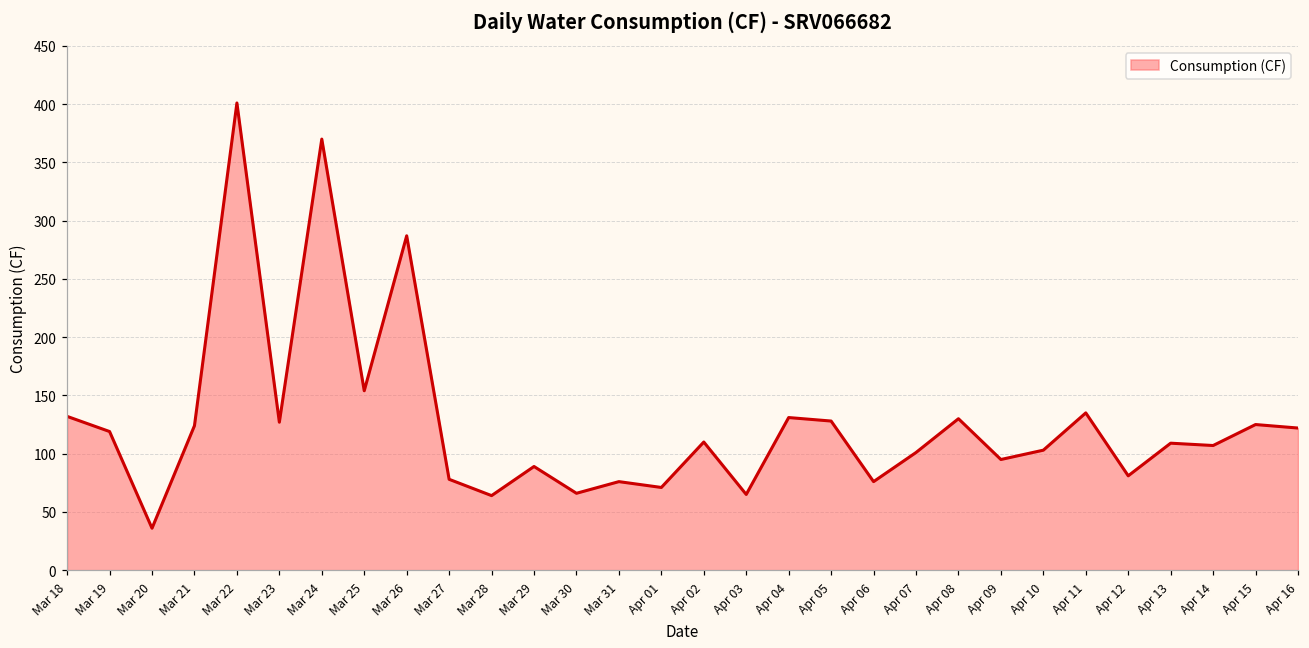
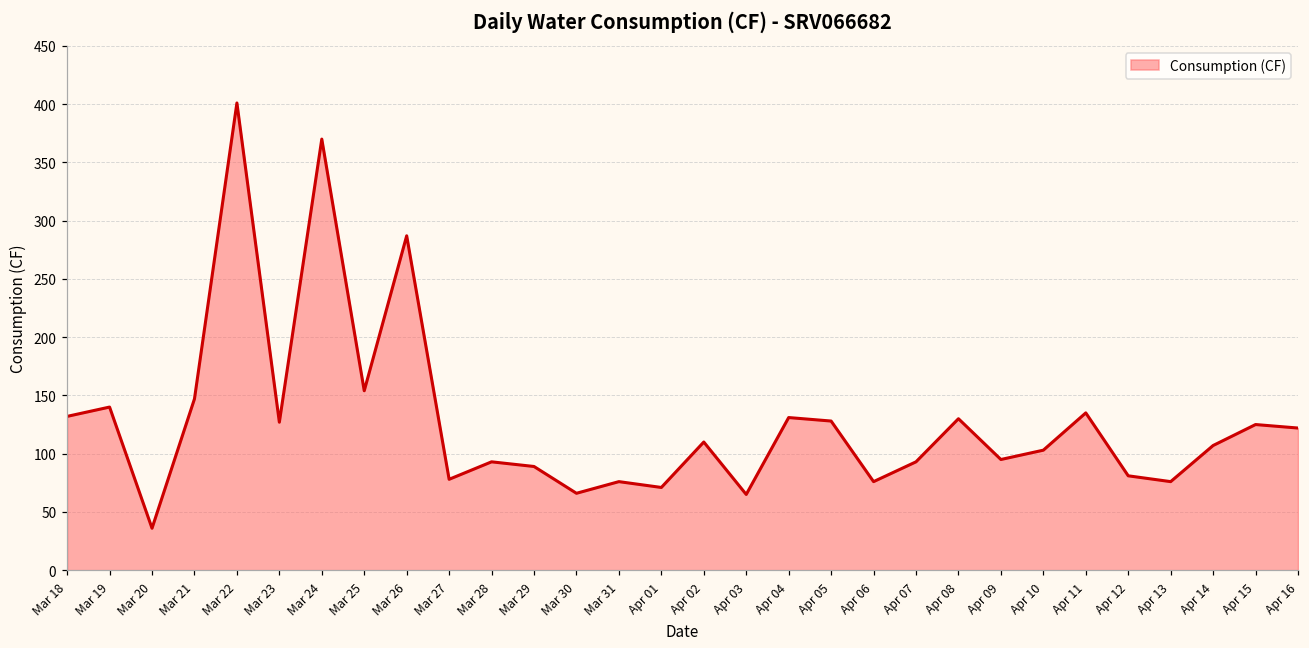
Mar 19: 119 -> 140
Mar 21: 124 -> 147
Mar 28: 64 -> 93
Apr 07: 101 -> 93
Apr 13: 109 -> 76
